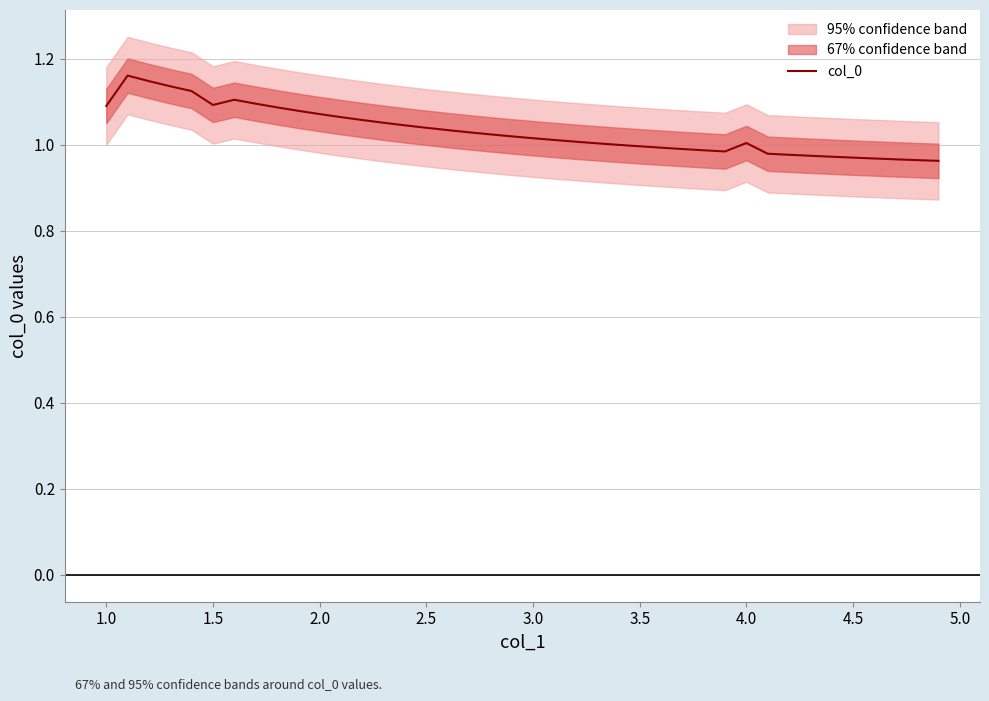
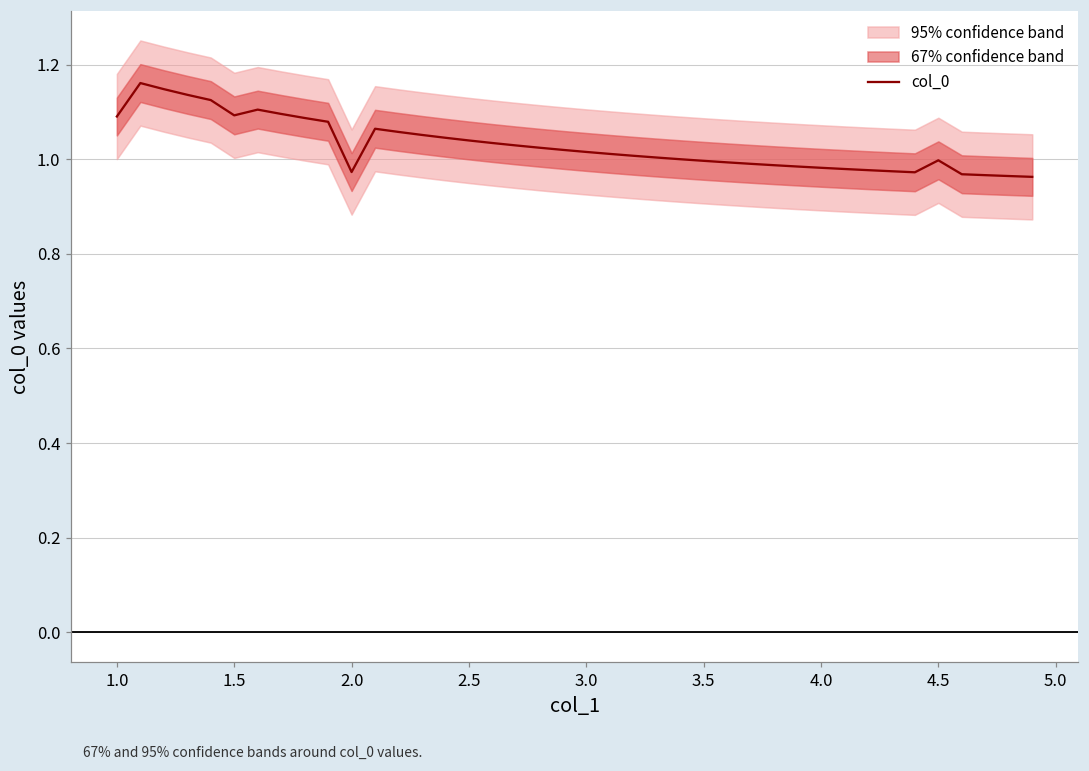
col_0, 2.0: 1.07 -> 0.97
col_0, 4.0: 1.00 -> 0.98
col_0, 4.5: 0.97 -> 1.00
